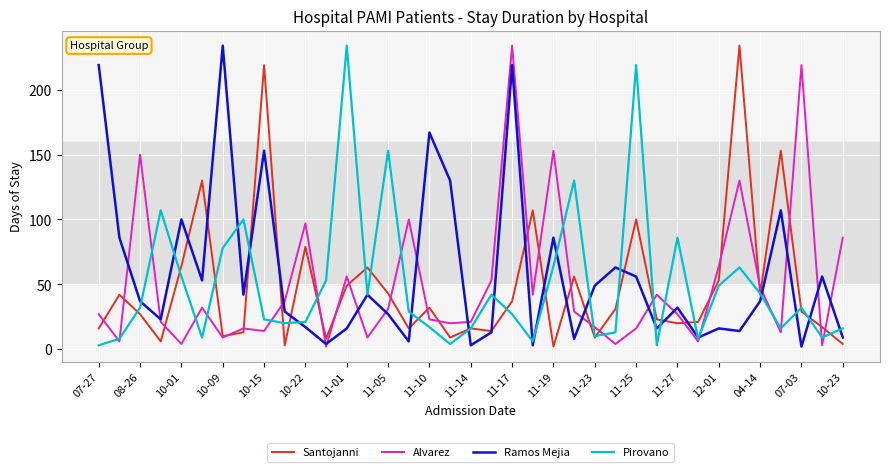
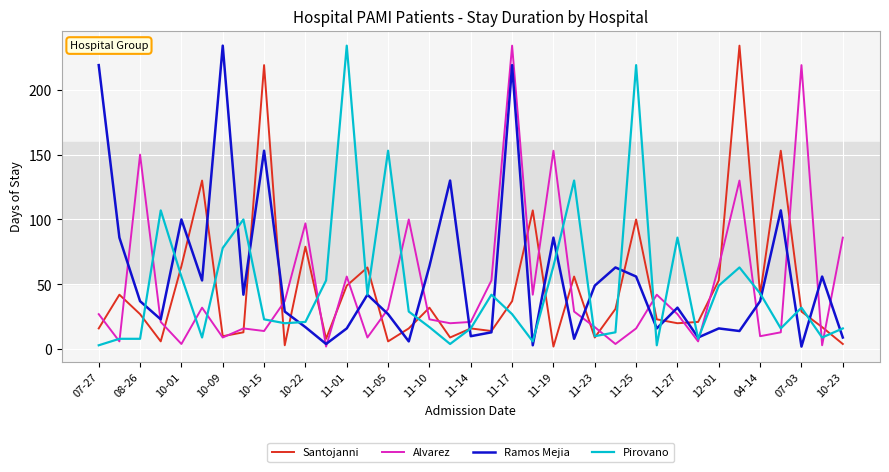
Pirovano, 08-26: 32 -> 8
Santojanni, 11-05: 43 -> 6
Ramos Mejia, 11-10: 167 -> 64
Ramos Mejia, 11-14: 3 -> 10
Alvarez, 04-14: 48 -> 10
